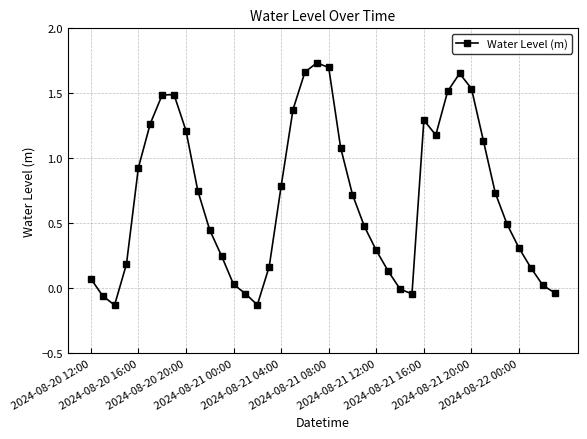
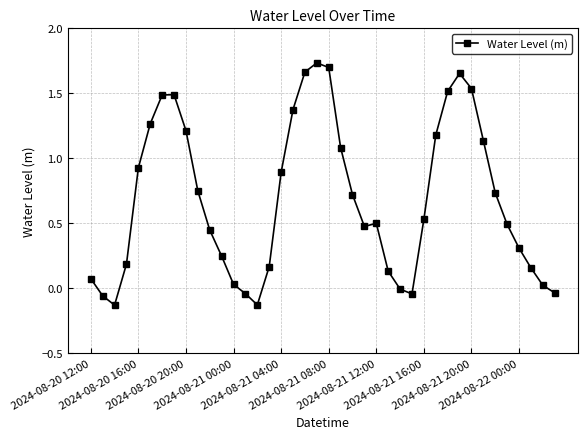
2024-08-21 04:00: 0.78 -> 0.89
2024-08-21 12:00: 0.29 -> 0.50
2024-08-21 16:00: 1.29 -> 0.53
